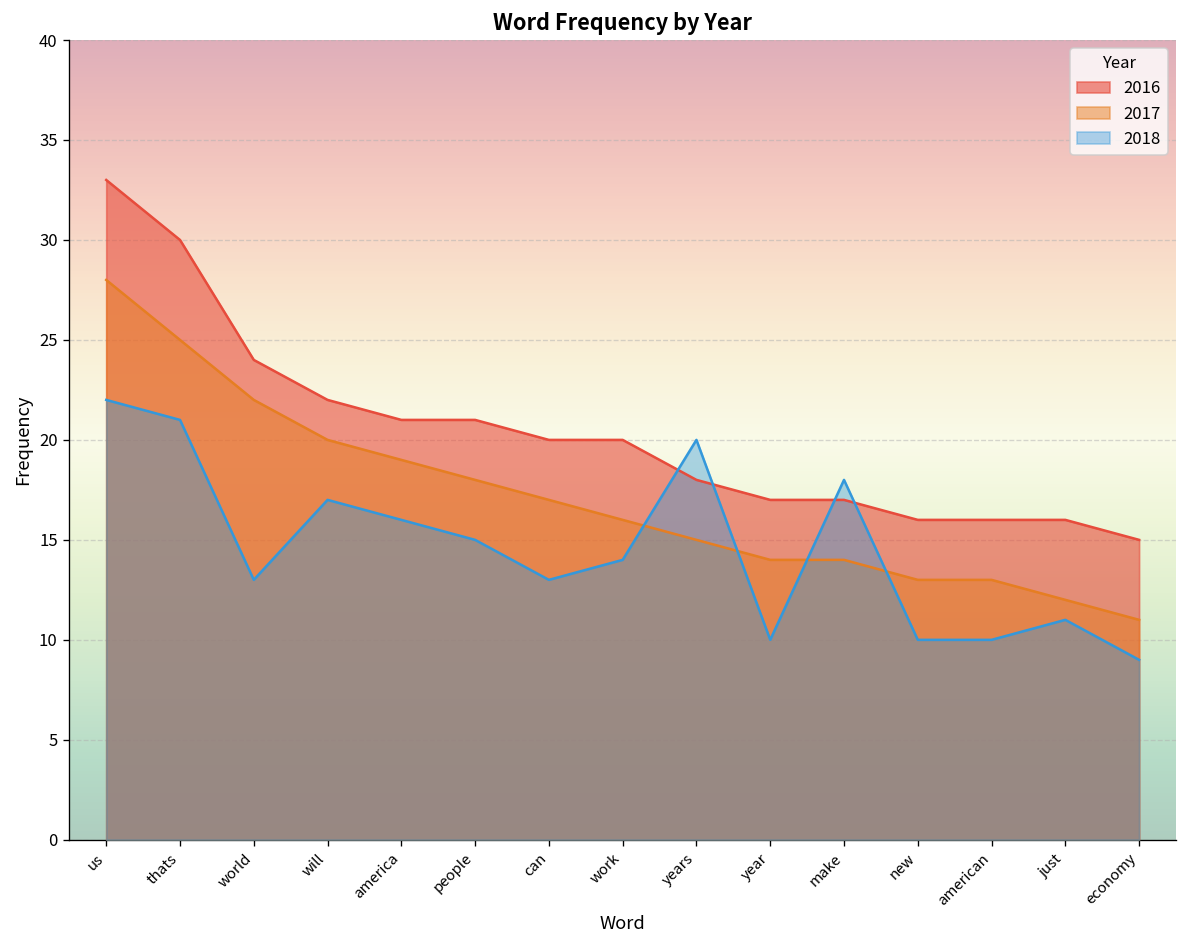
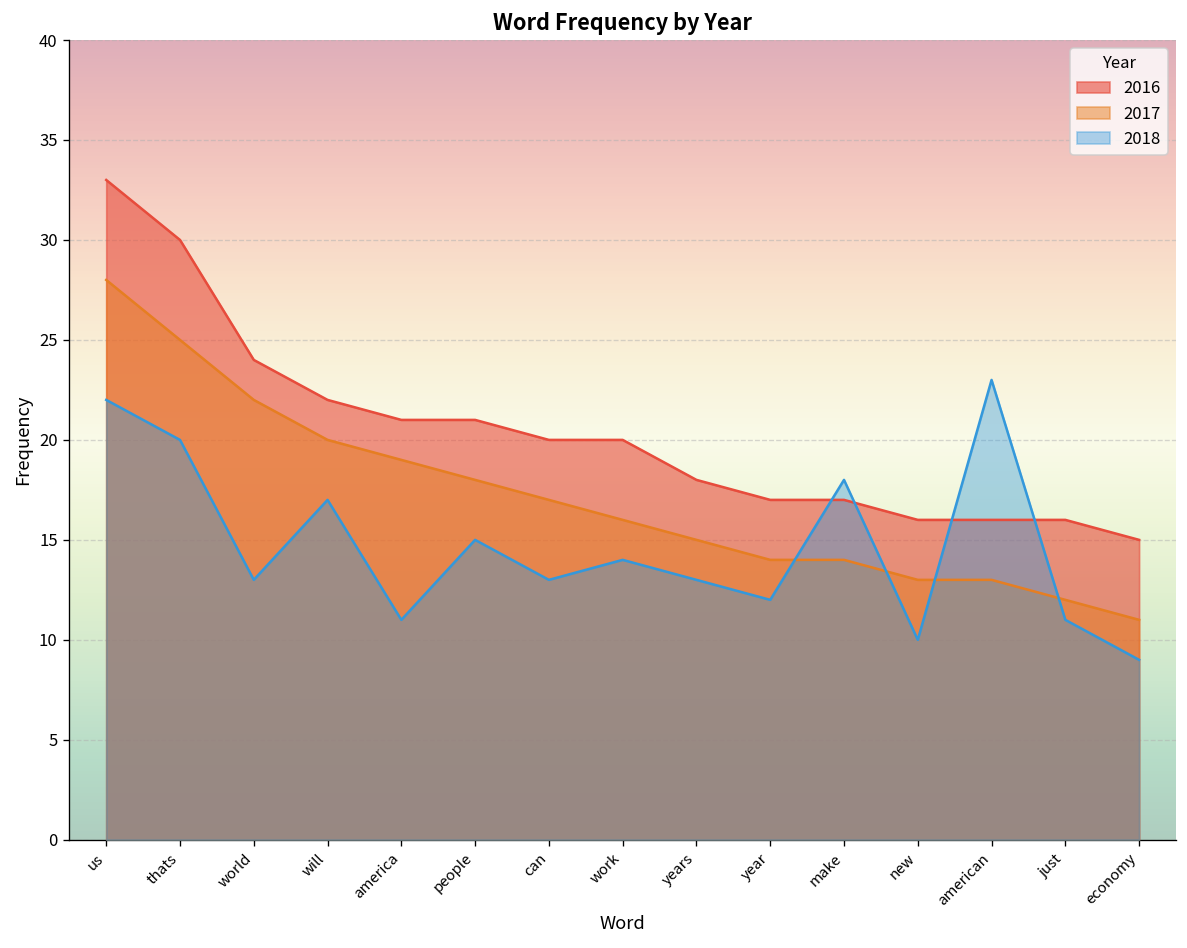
2018, thats: 21 -> 20
2018, america: 16 -> 11
2018, years: 20 -> 13
2018, year: 10 -> 12
2018, american: 10 -> 23
